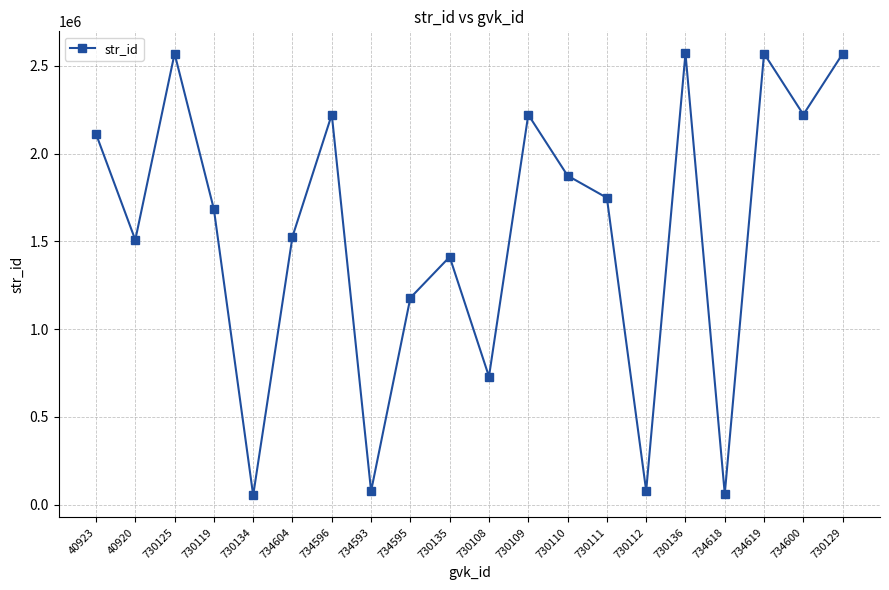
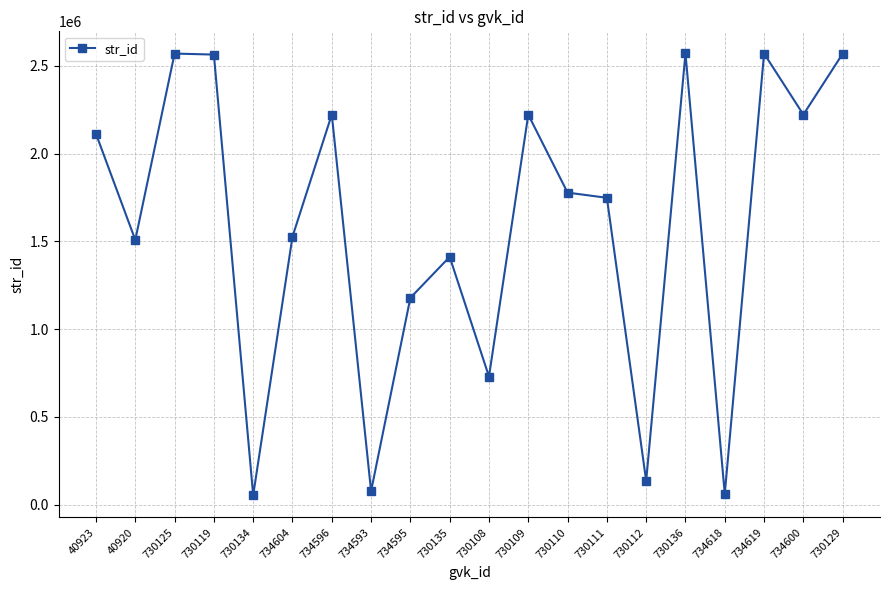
730119: 1680000 -> 2560000
730110: 1870000 -> 1780000
730112: 80000 -> 130000
